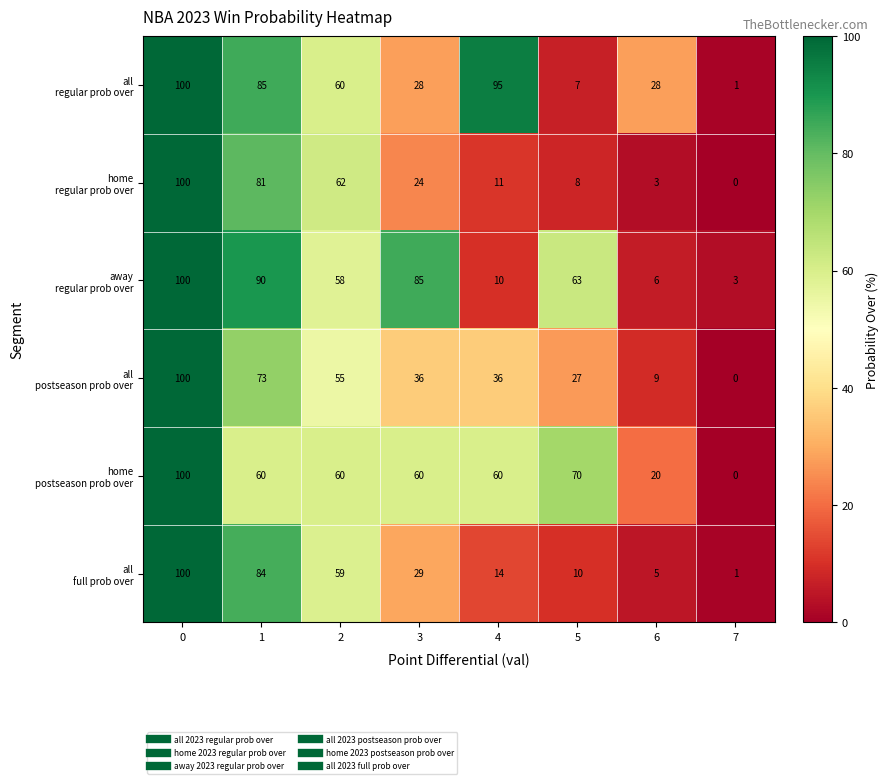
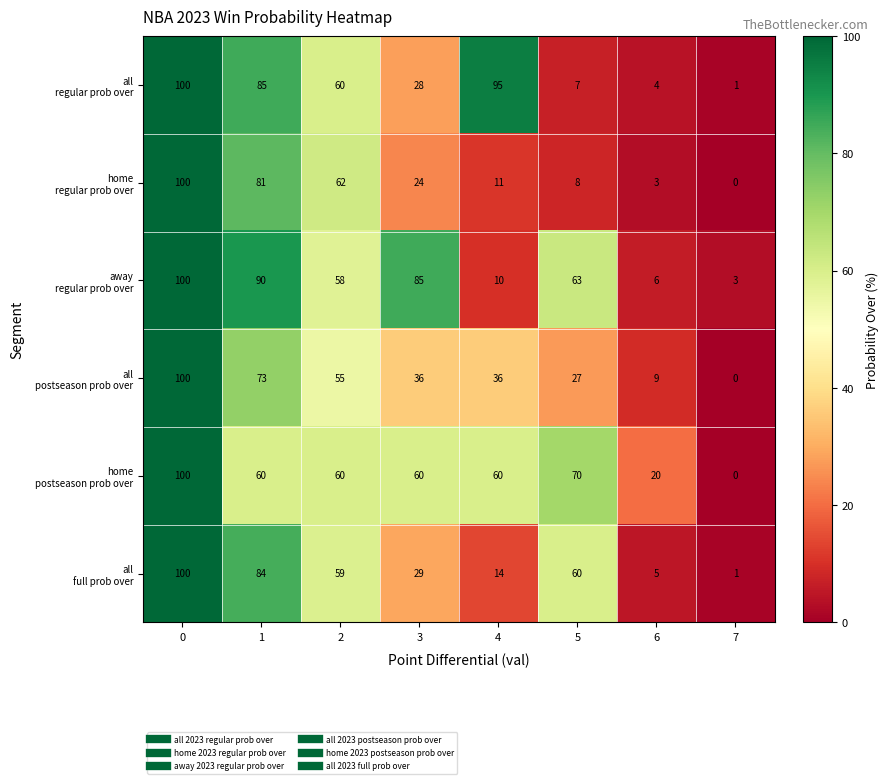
all regular prob over, 6: 28 -> 4
all full prob over, 5: 10 -> 60
